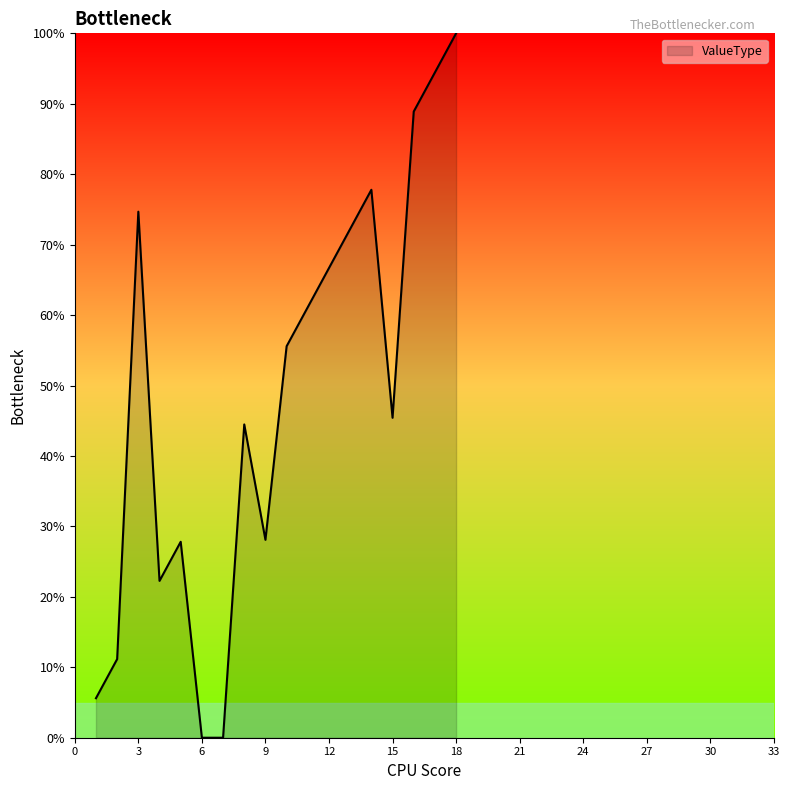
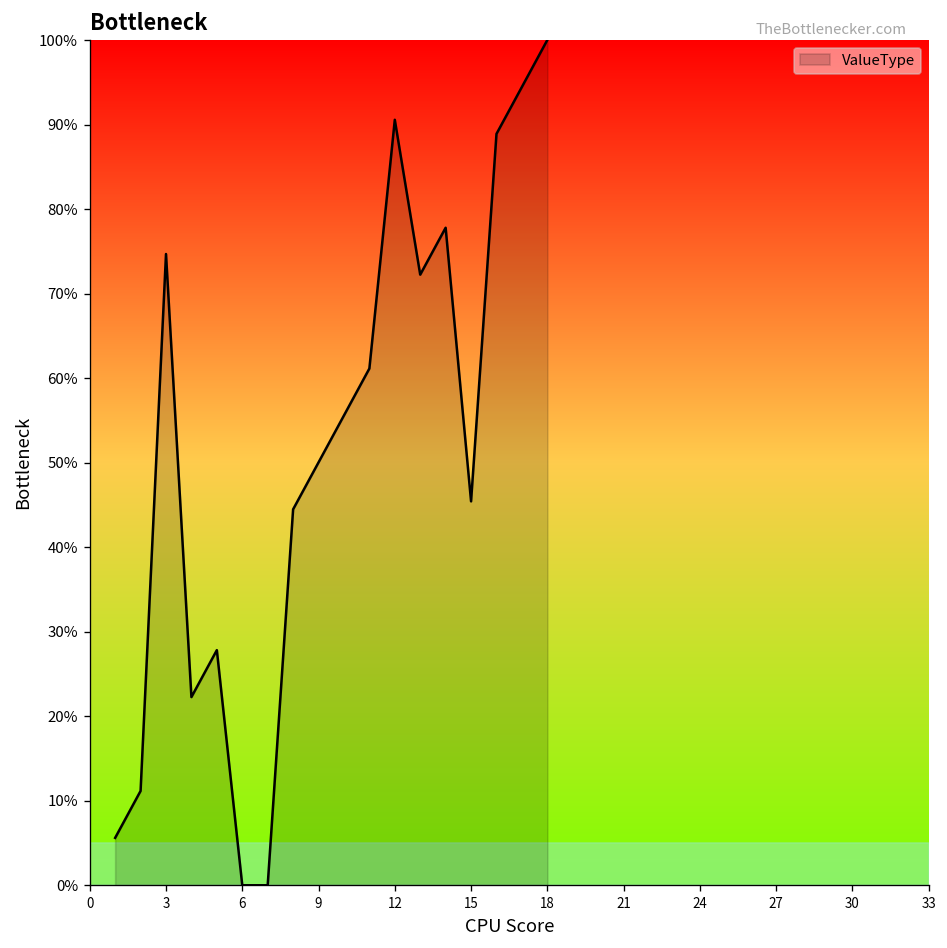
9: 28% -> 50%
12: 67% -> 91%
